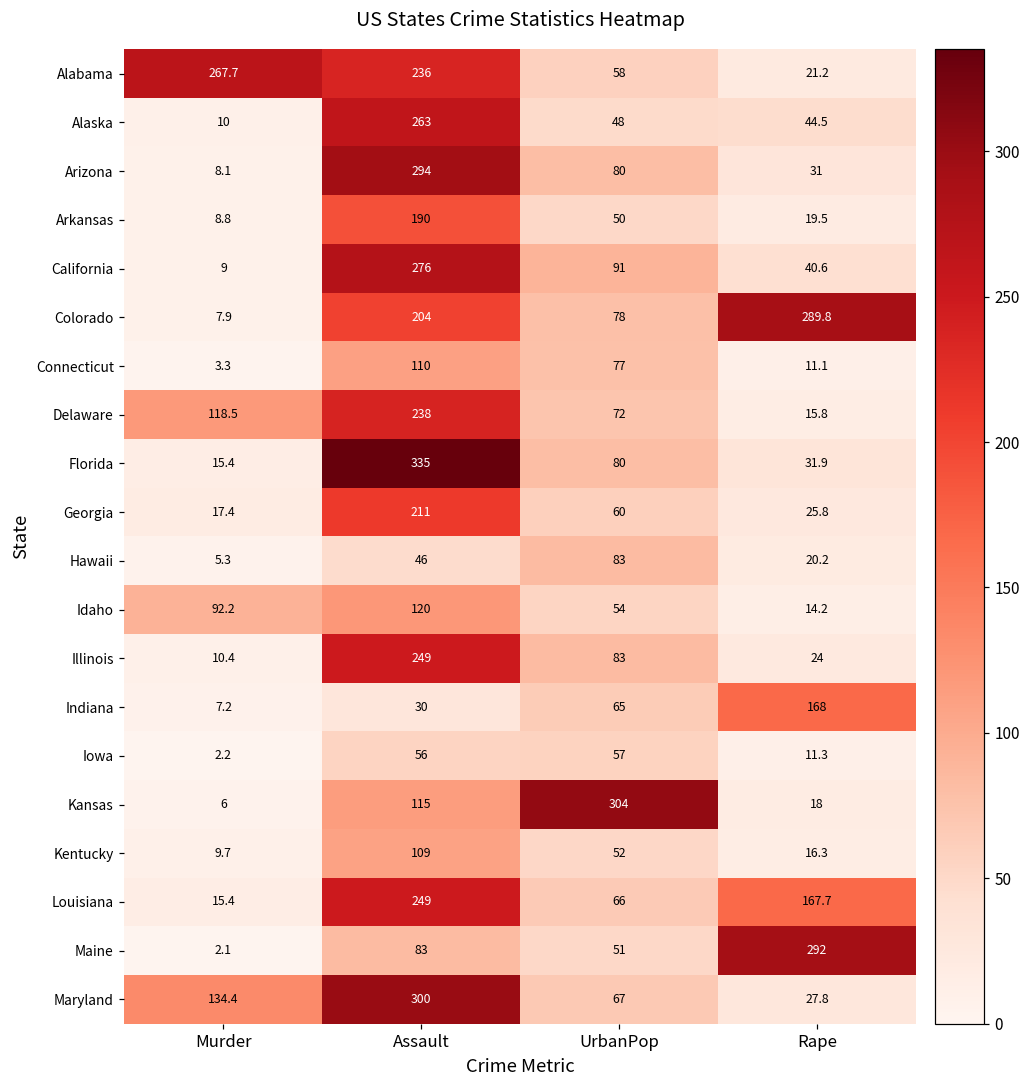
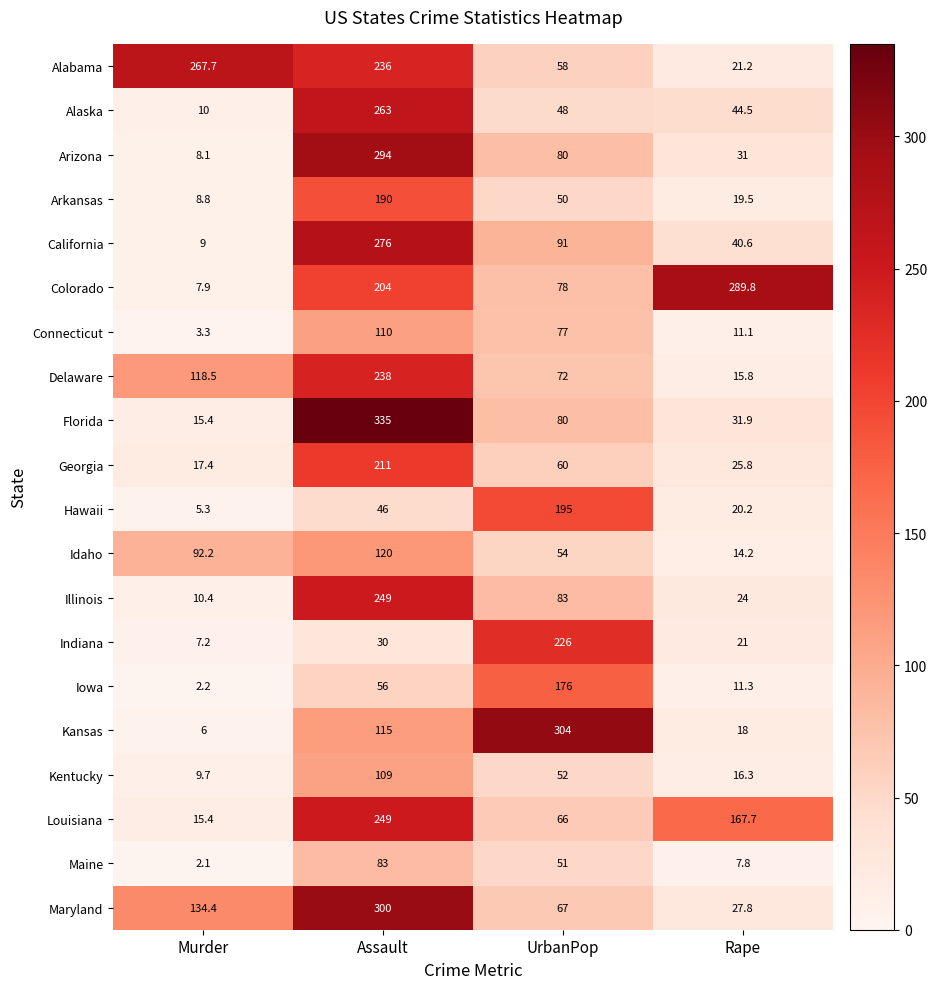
Hawaii, UrbanPop: 83 -> 195
Indiana, UrbanPop: 65 -> 226
Indiana, Rape: 168 -> 21
Iowa, UrbanPop: 57 -> 176
Maine, Rape: 292 -> 7.8
